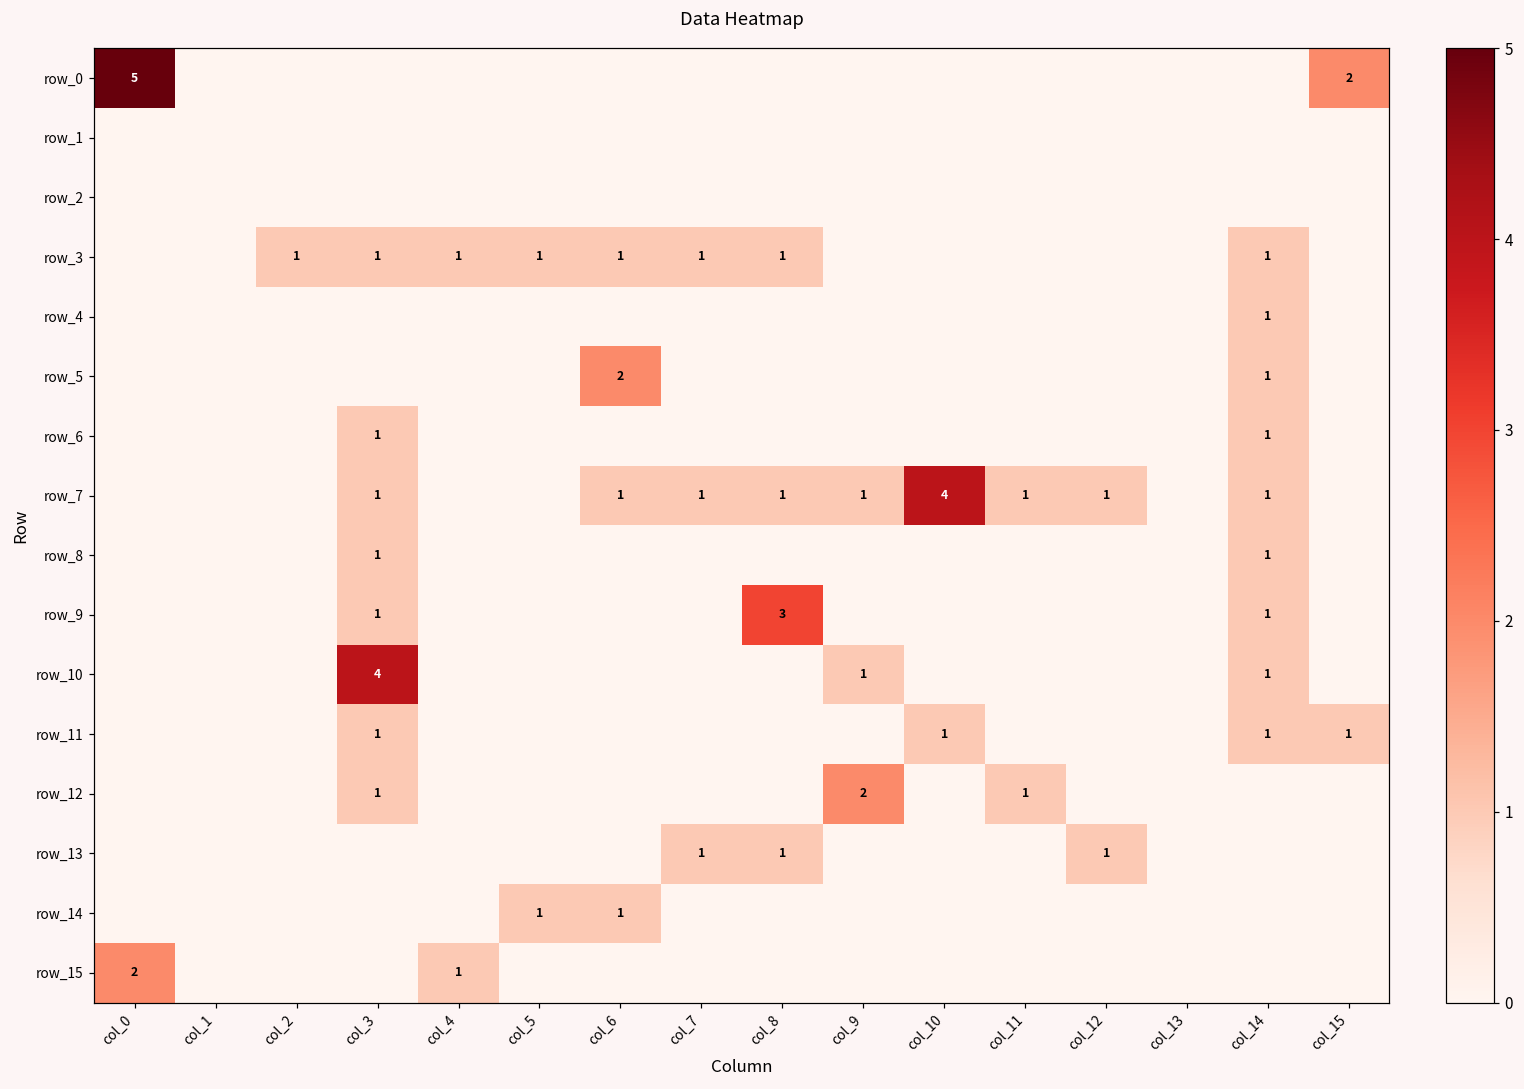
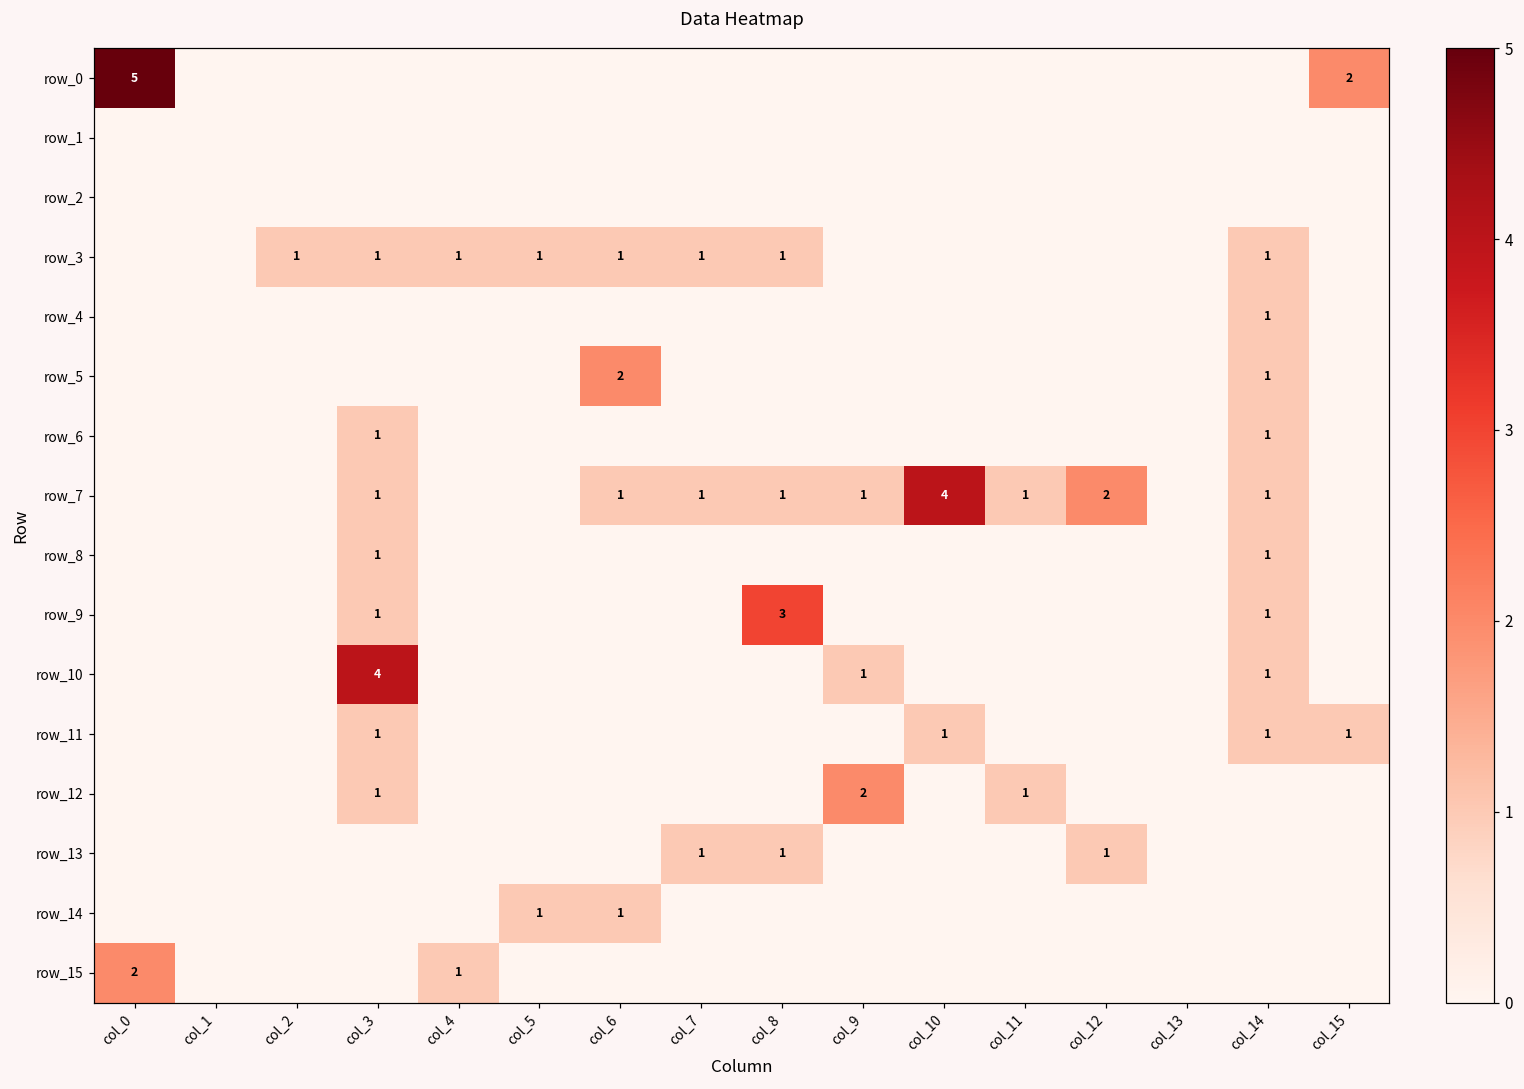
row_7, col_12: 1 -> 2
